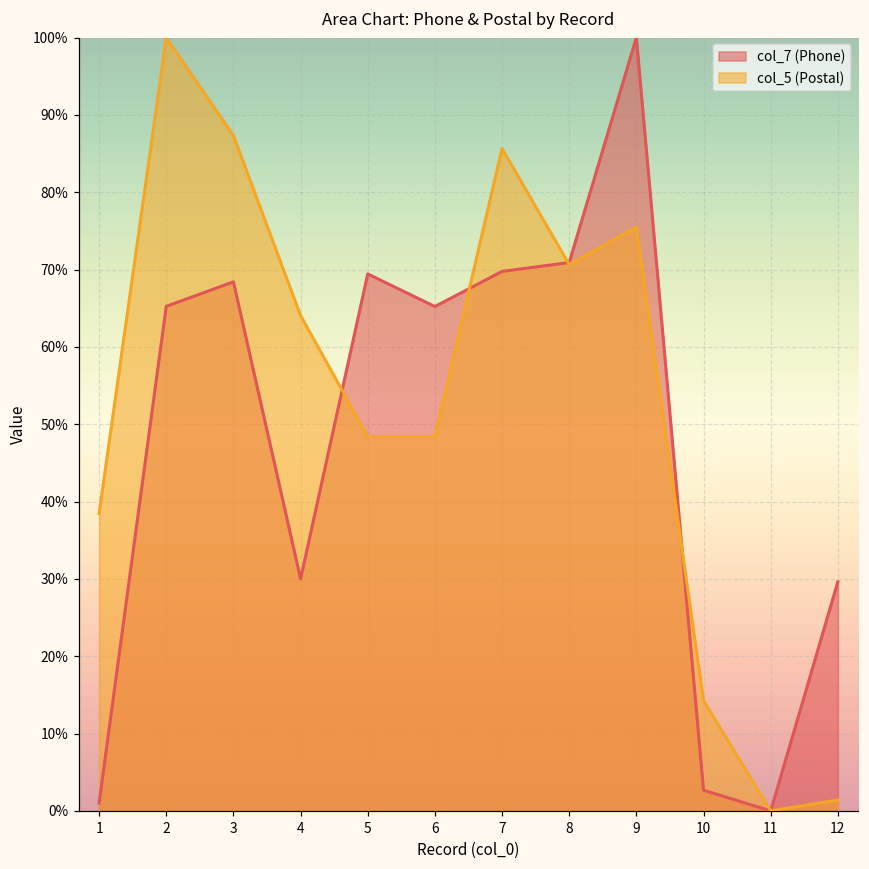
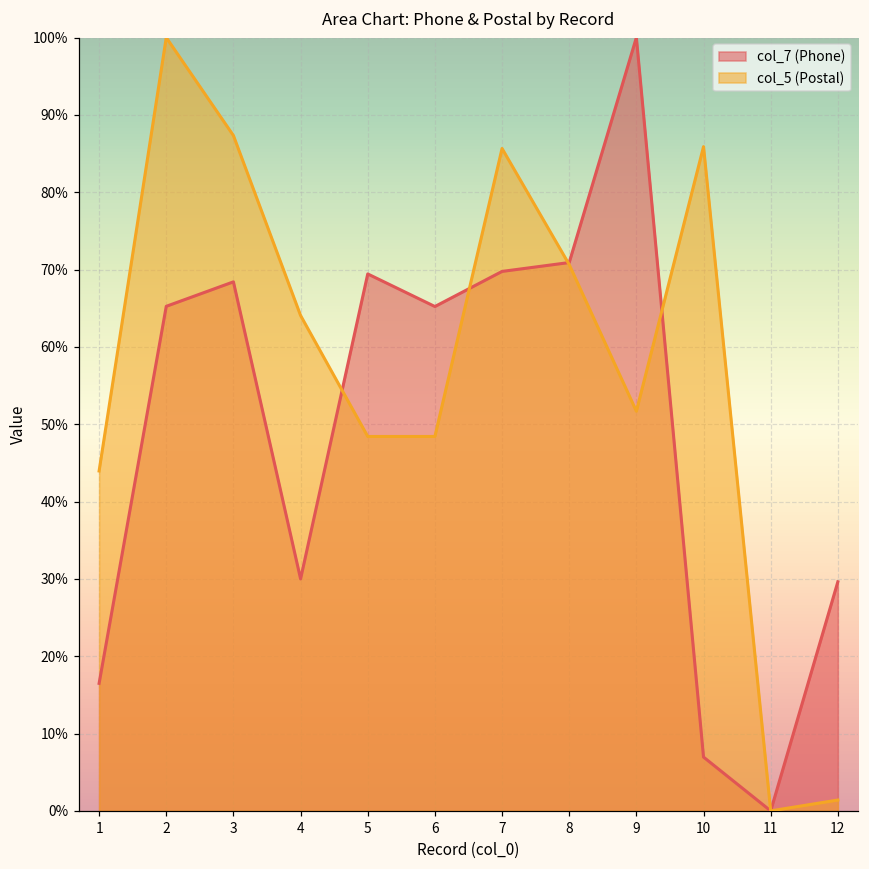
col_7 (Phone), 1: 1% -> 16%
col_5 (Postal), 1: 38% -> 44%
col_5 (Postal), 9: 75% -> 52%
col_7 (Phone), 10: 3% -> 7%
col_5 (Postal), 10: 14% -> 86%
